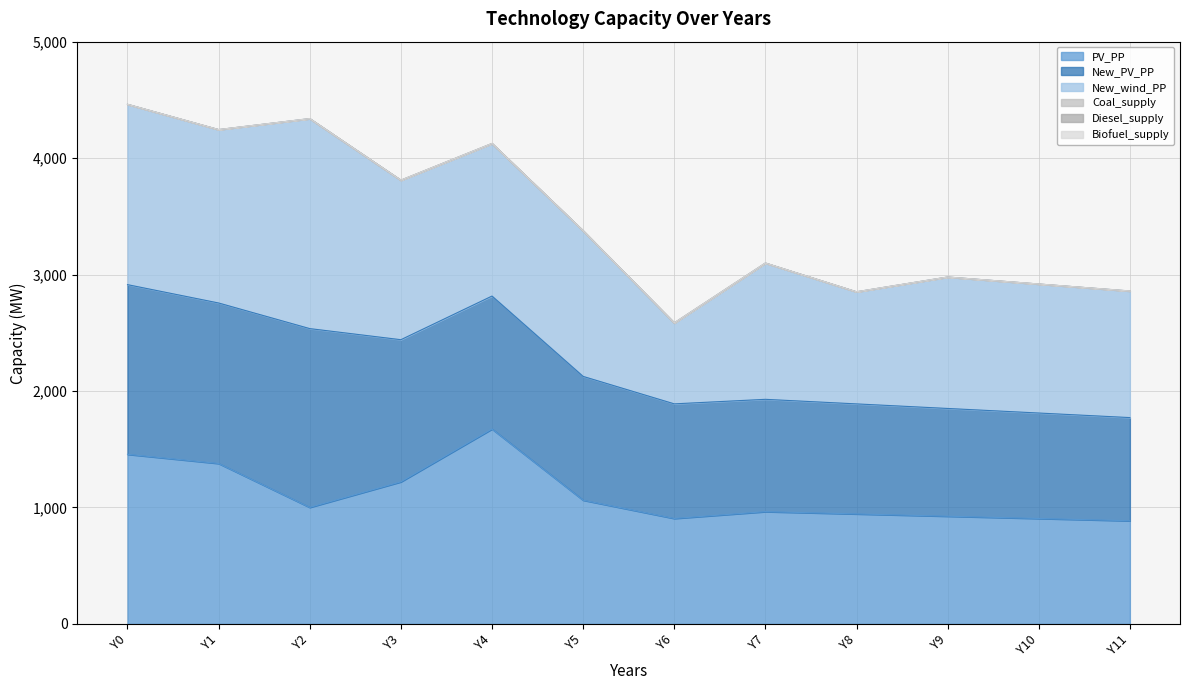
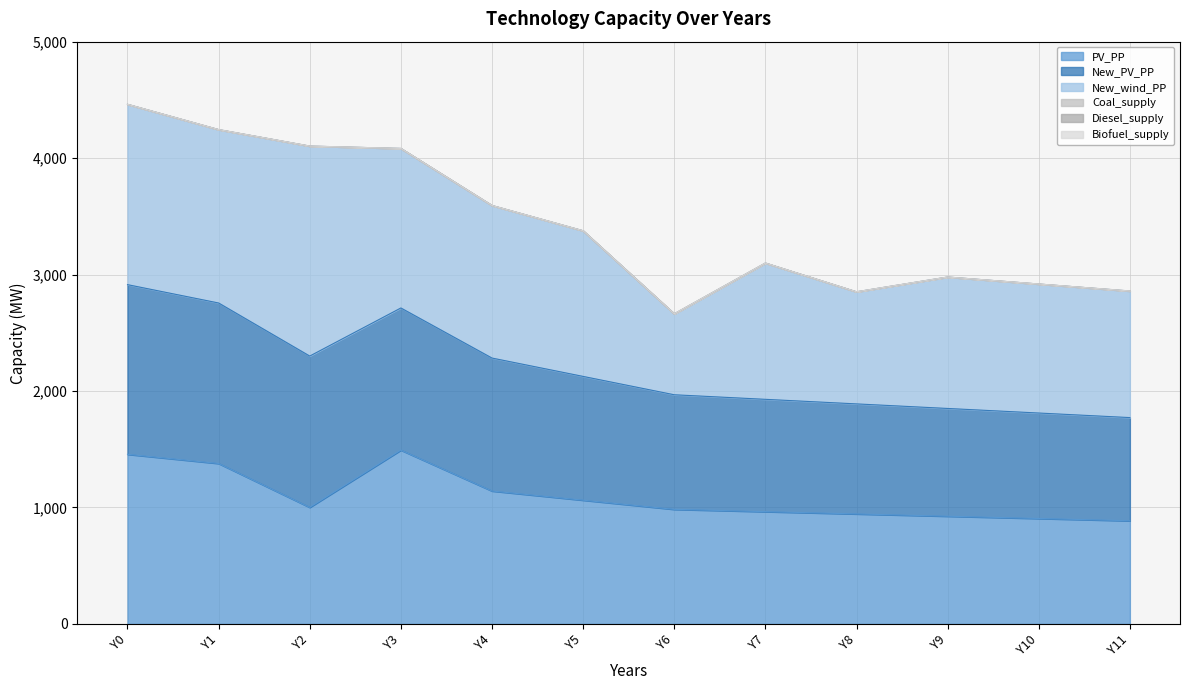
New_PV_PP, Y2: 1,540 -> 1,300
PV_PP, Y3: 1,220 -> 1,490
PV_PP, Y4: 1,670 -> 1,140
PV_PP, Y6: 910 -> 980
